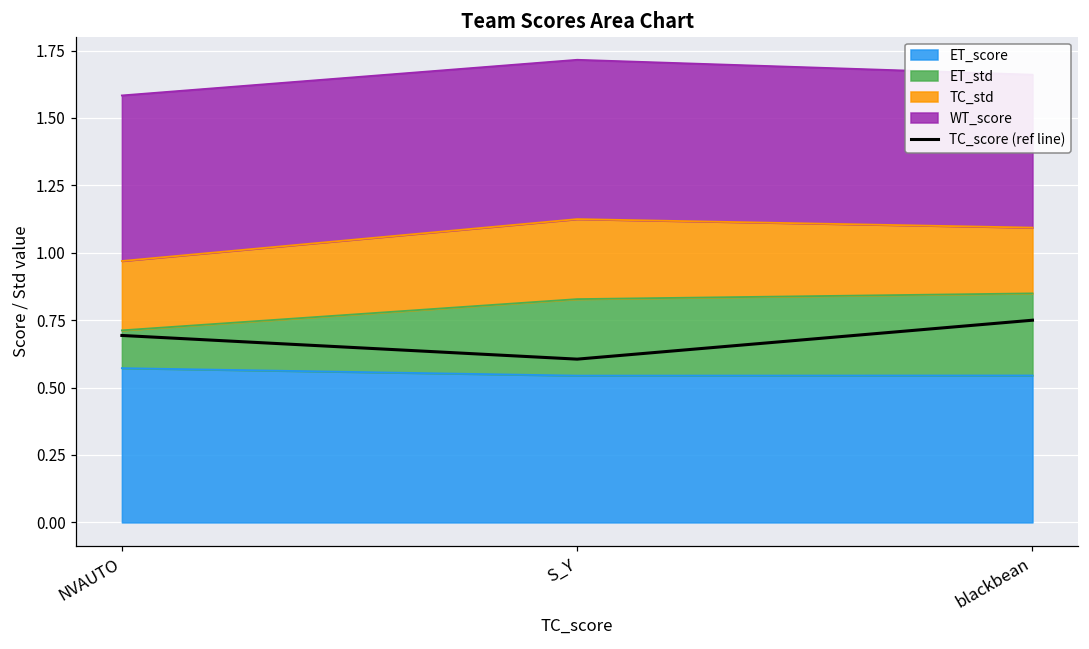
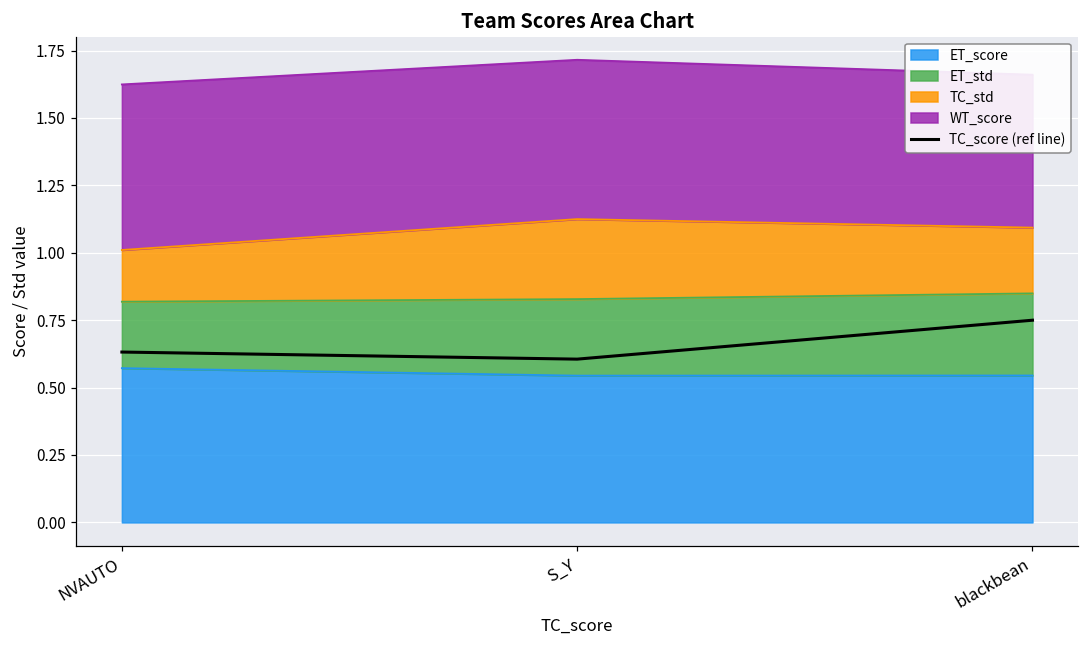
ET_std, NVAUTO: 0.14 -> 0.25
TC_std, NVAUTO: 0.26 -> 0.19
TC_score (ref line), NVAUTO: 0.69 -> 0.63
